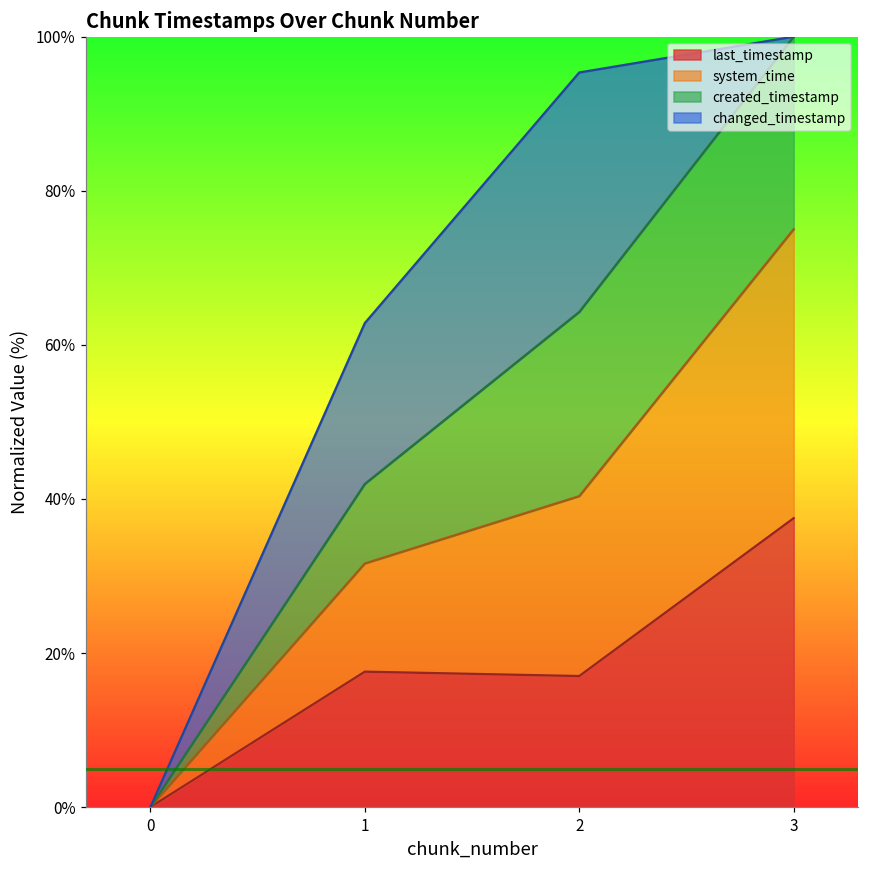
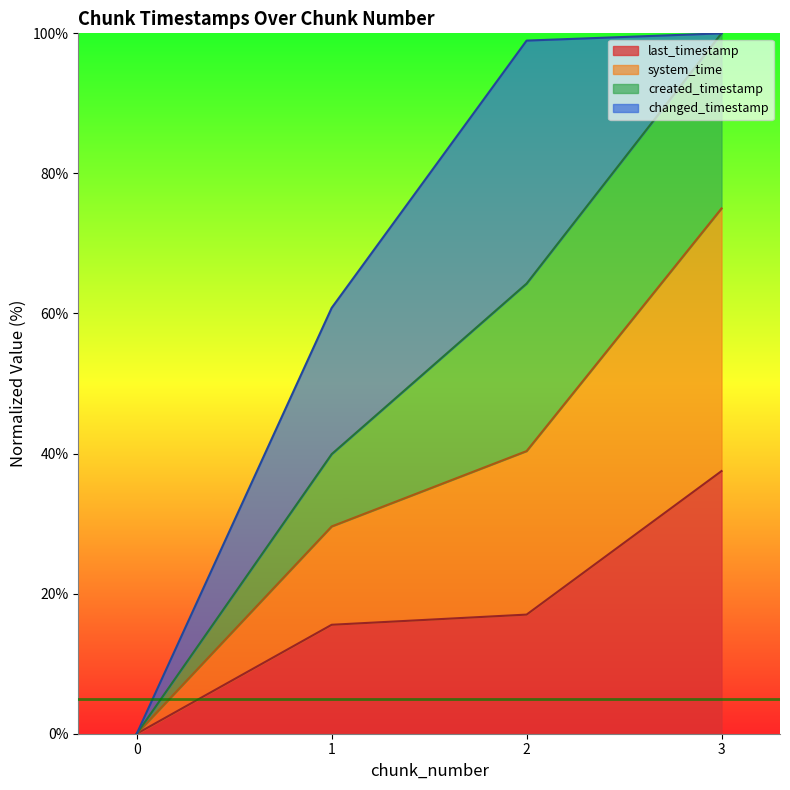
last_timestamp, 1: 18% -> 16%
changed_timestamp, 2: 31% -> 35%
